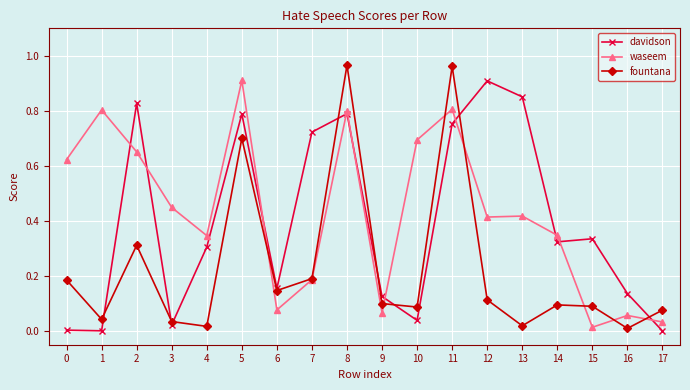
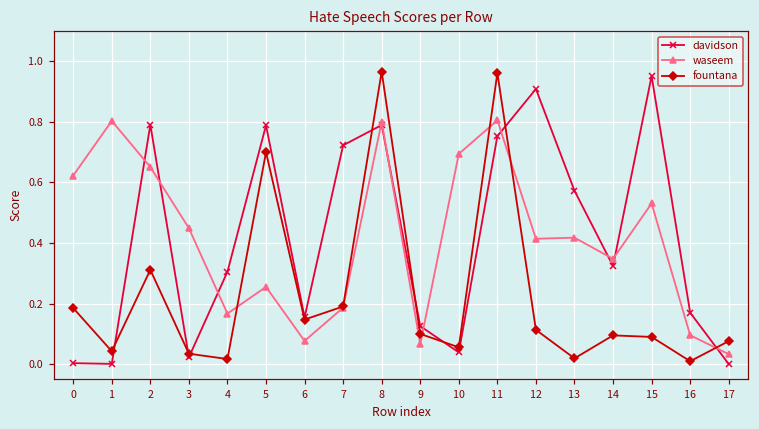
davidson, 2: 0.83 -> 0.79
waseem, 4: 0.35 -> 0.17
waseem, 5: 0.91 -> 0.25
fountana, 10: 0.09 -> 0.06
davidson, 13: 0.85 -> 0.57
davidson, 15: 0.34 -> 0.95
waseem, 15: 0.01 -> 0.53
davidson, 16: 0.14 -> 0.17
waseem, 16: 0.06 -> 0.10
